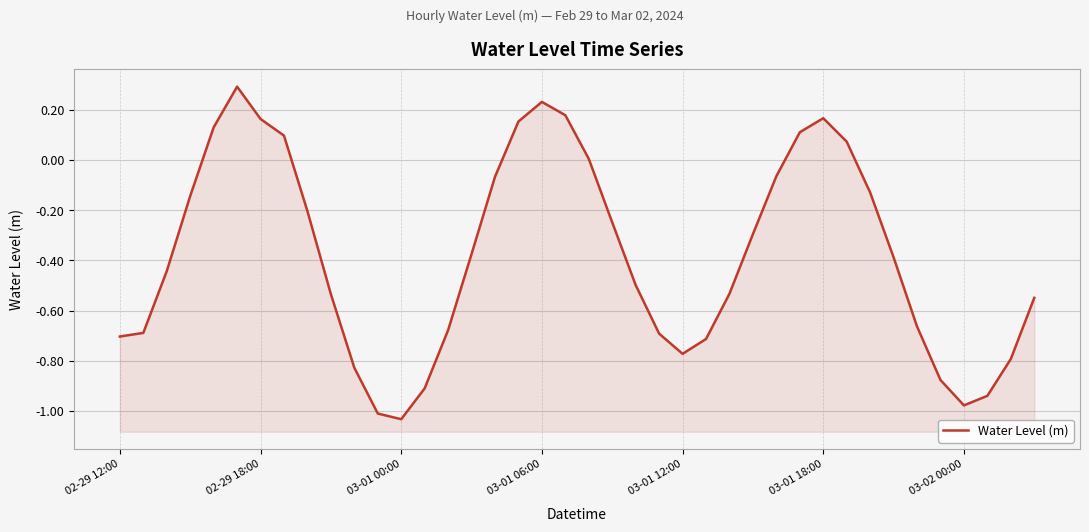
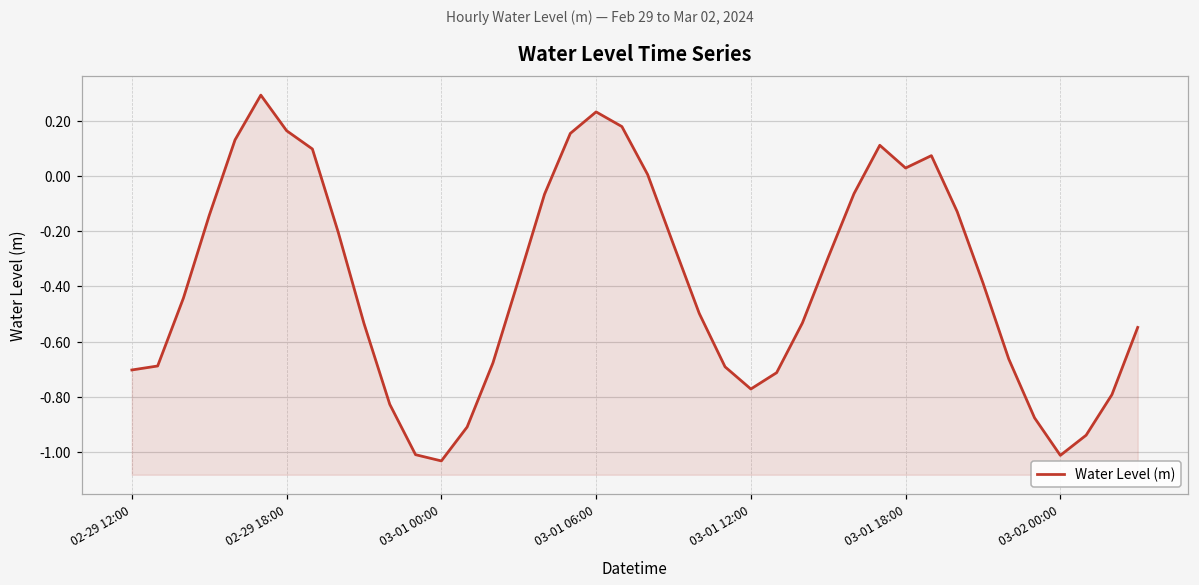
03-01 18:00: 0.17 -> 0.03
03-02 00:00: -0.98 -> -1.01
